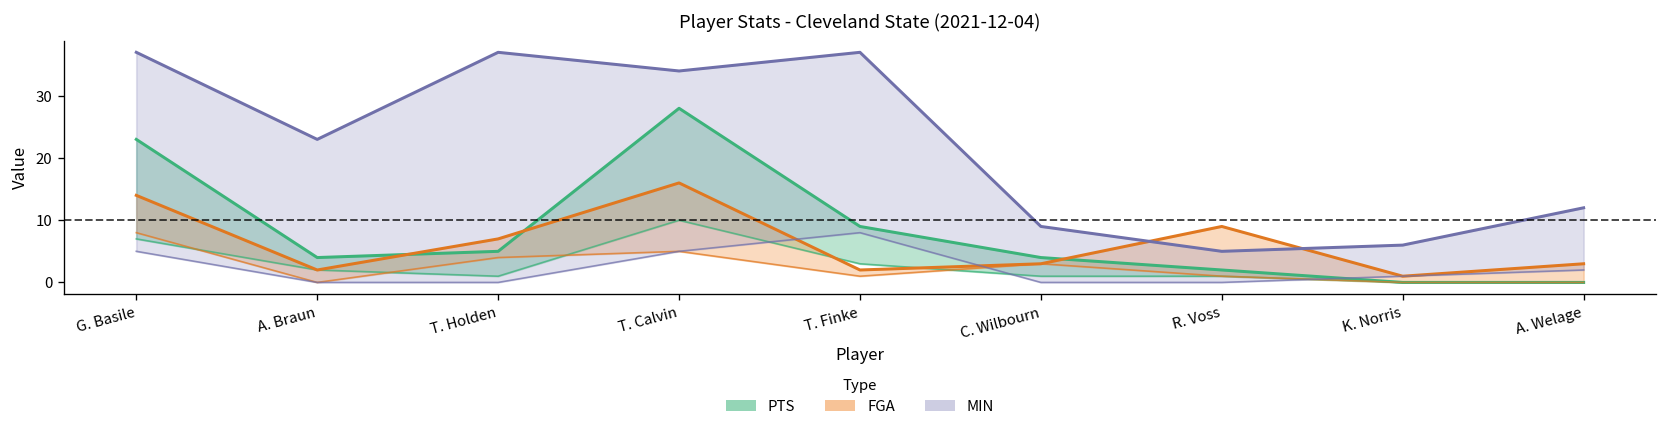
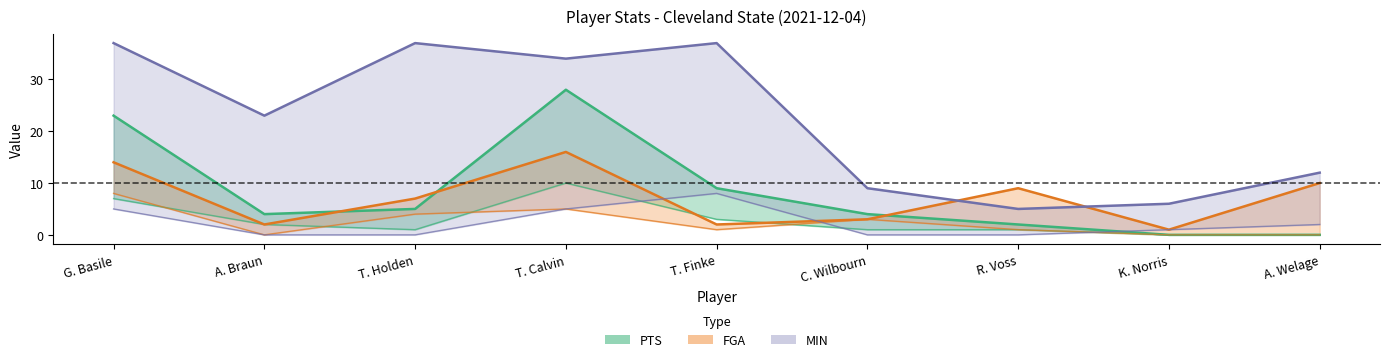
FGA, A. Welage: 3 -> 10
